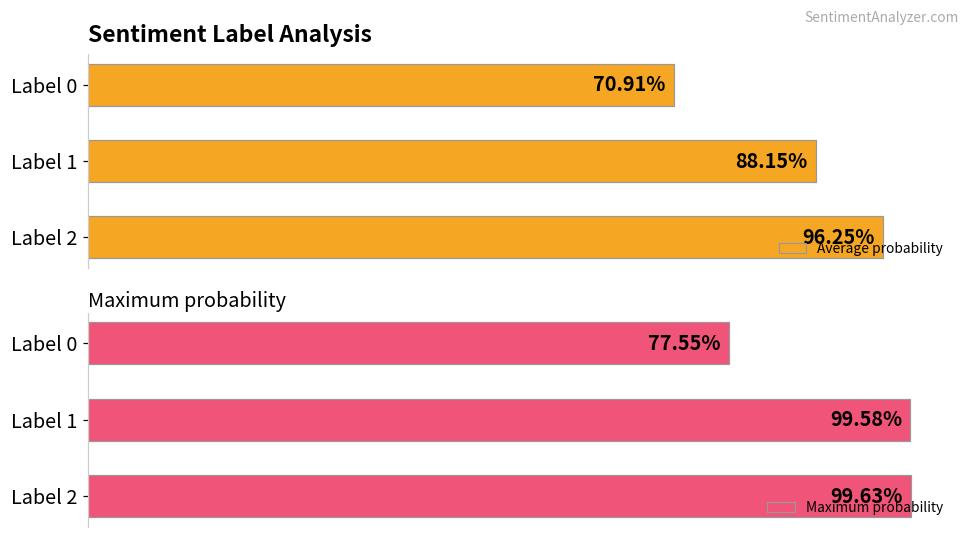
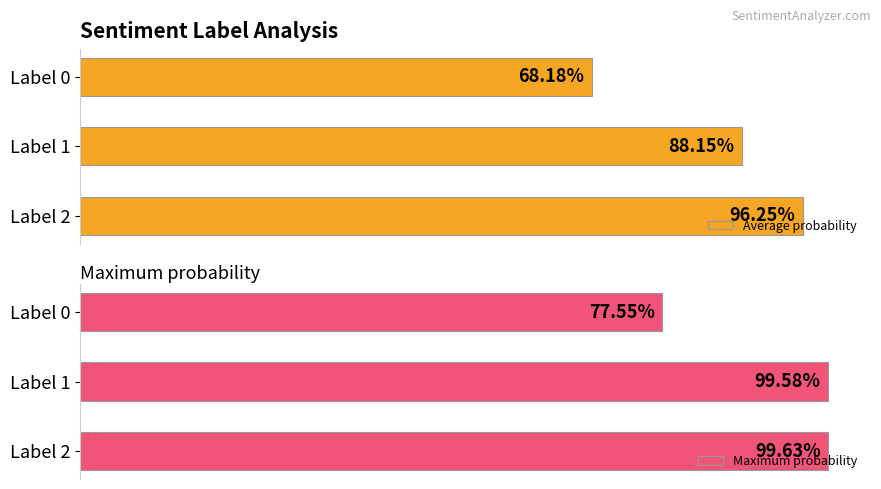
Sentiment Label Analysis, Label 0: 70.91% -> 68.18%
